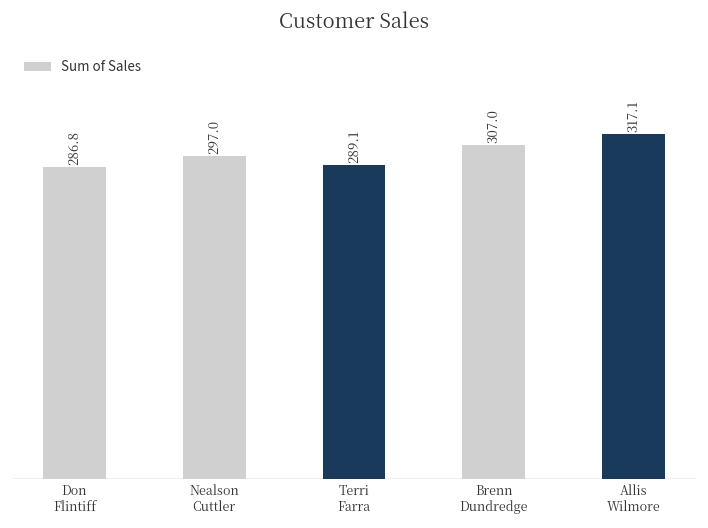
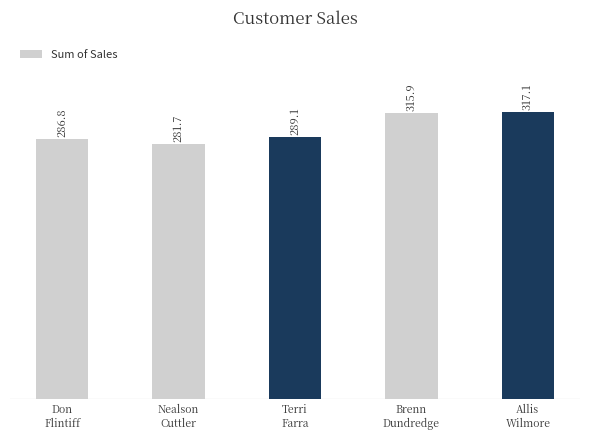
Nealson Cuttler: 297.0 -> 281.7
Brenn Dundredge: 307.0 -> 315.9
